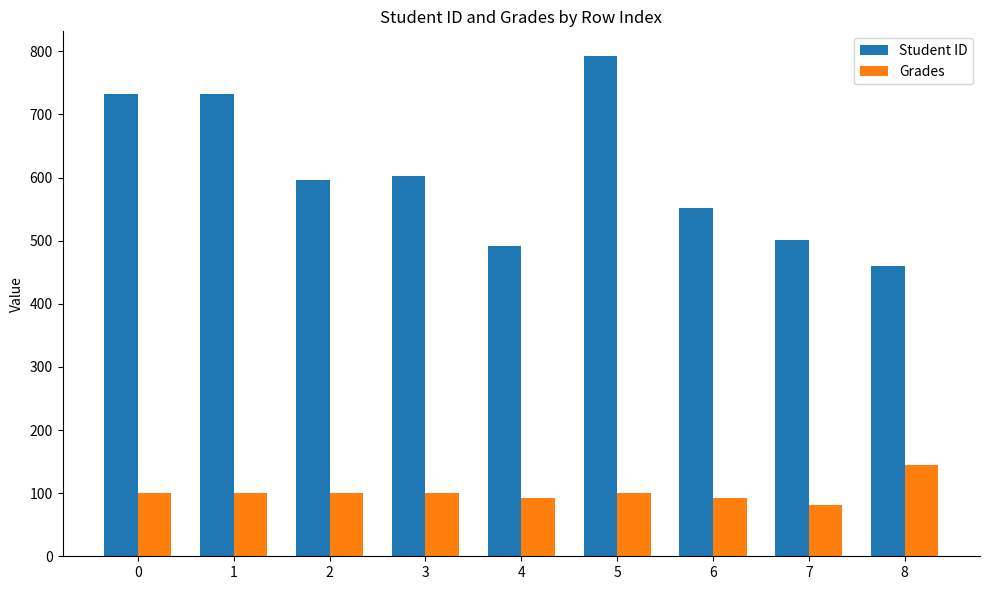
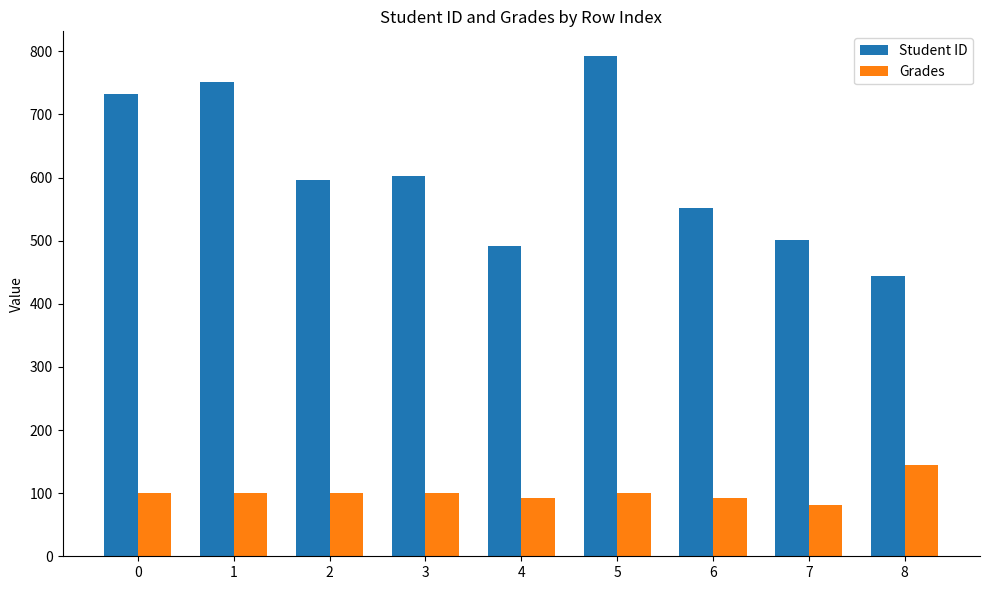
Student ID, 1: 730 -> 750
Student ID, 8: 460 -> 440
